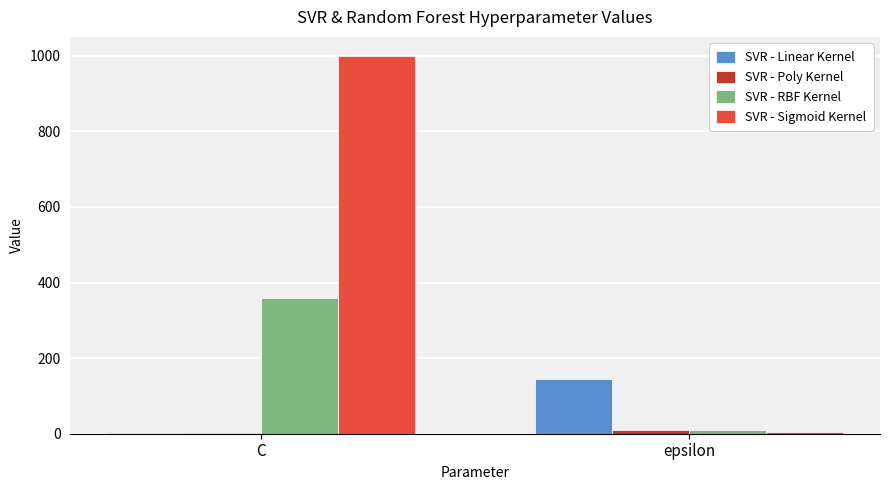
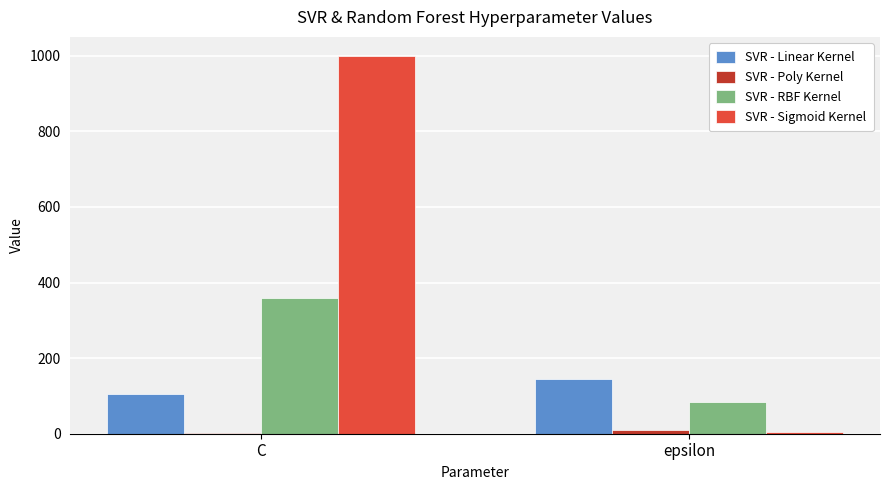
SVR - Linear Kernel, C: 0 -> 110
SVR - RBF Kernel, epsilon: 10 -> 80
